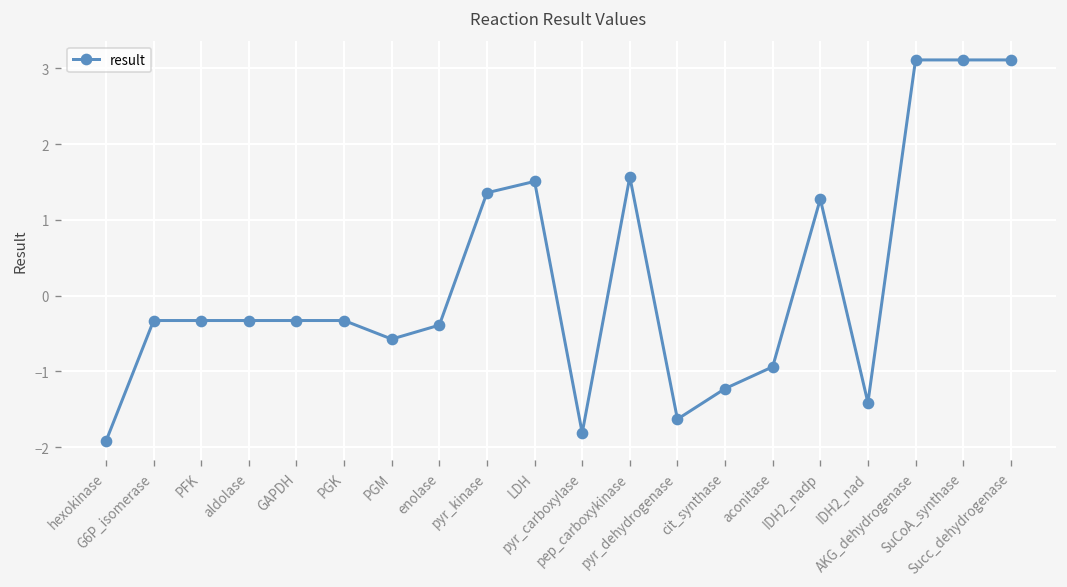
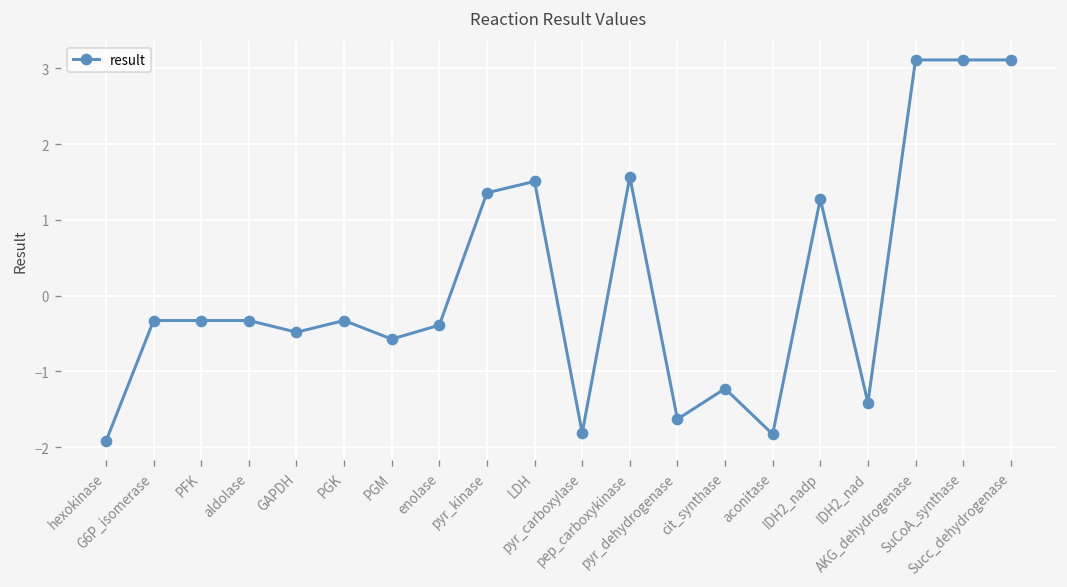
GAPDH: -0.3 -> -0.5
aconitase: -0.9 -> -1.8
